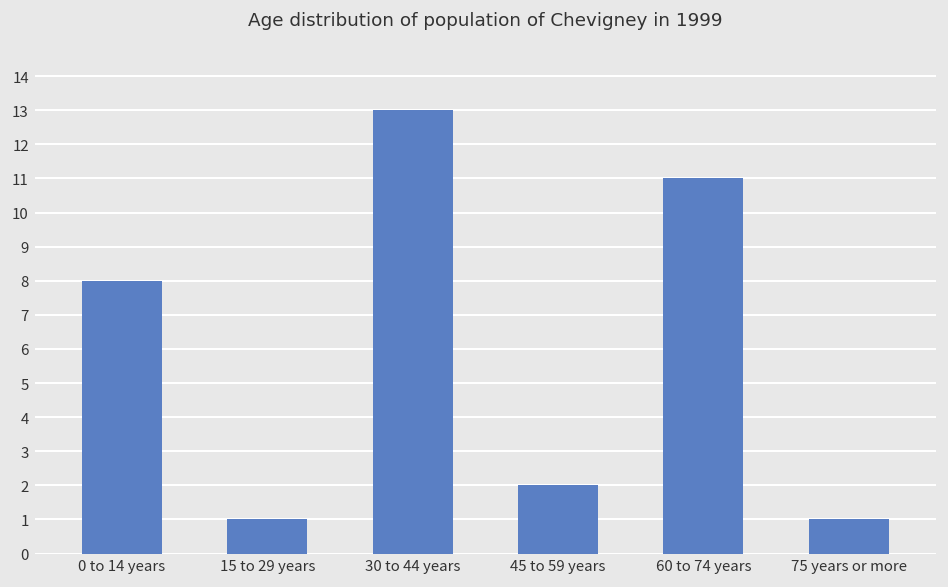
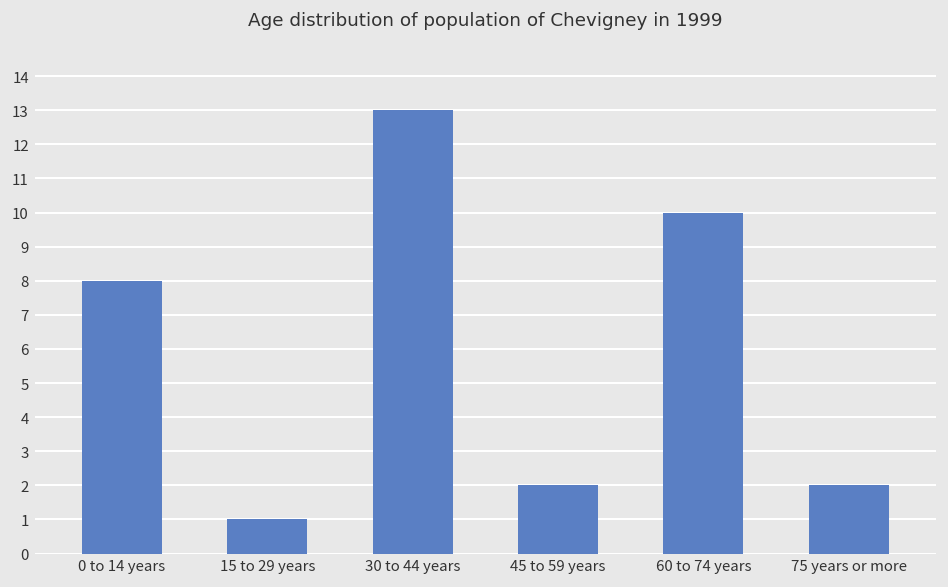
60 to 74 years: 11 -> 10
75 years or more: 1 -> 2
